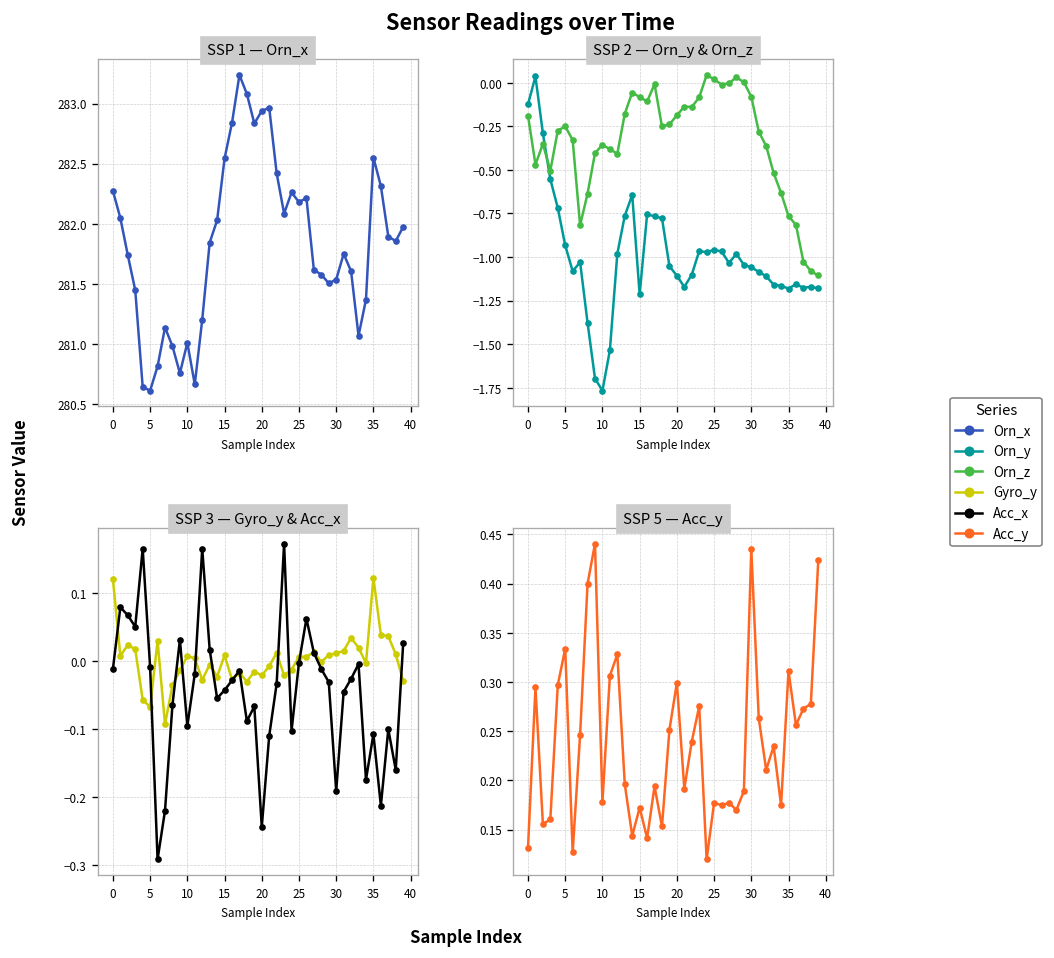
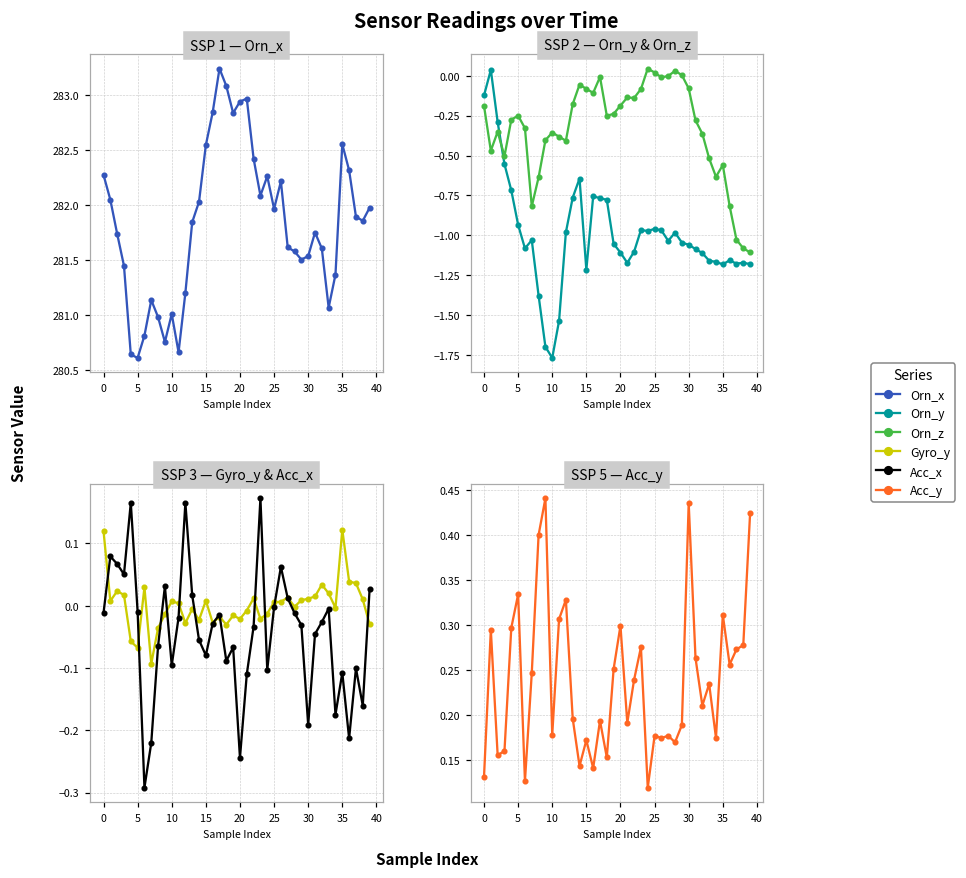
SSP 1 — Orn_x, 25: 282.18 -> 281.96
SSP 2 — Orn_y & Orn_z, Orn_z, 35: -0.77 -> -0.56
SSP 3 — Gyro_y & Acc_x, Acc_x, 15: -0.04 -> -0.08
